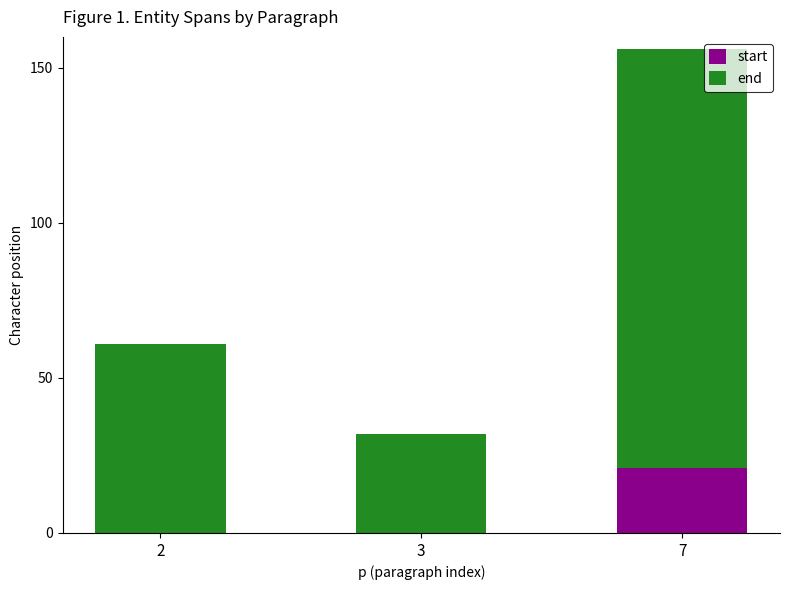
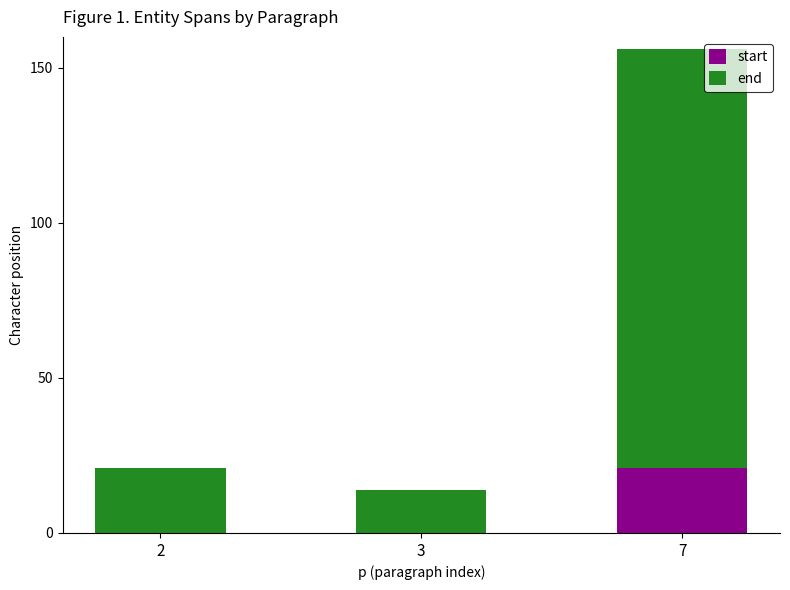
end, 2: 61 -> 21
end, 3: 32 -> 14
